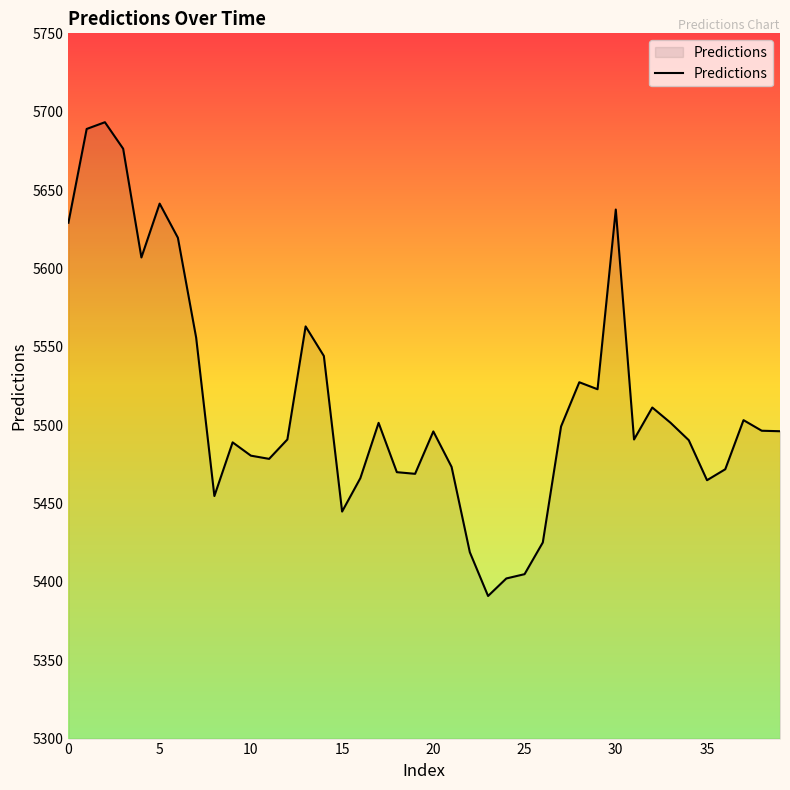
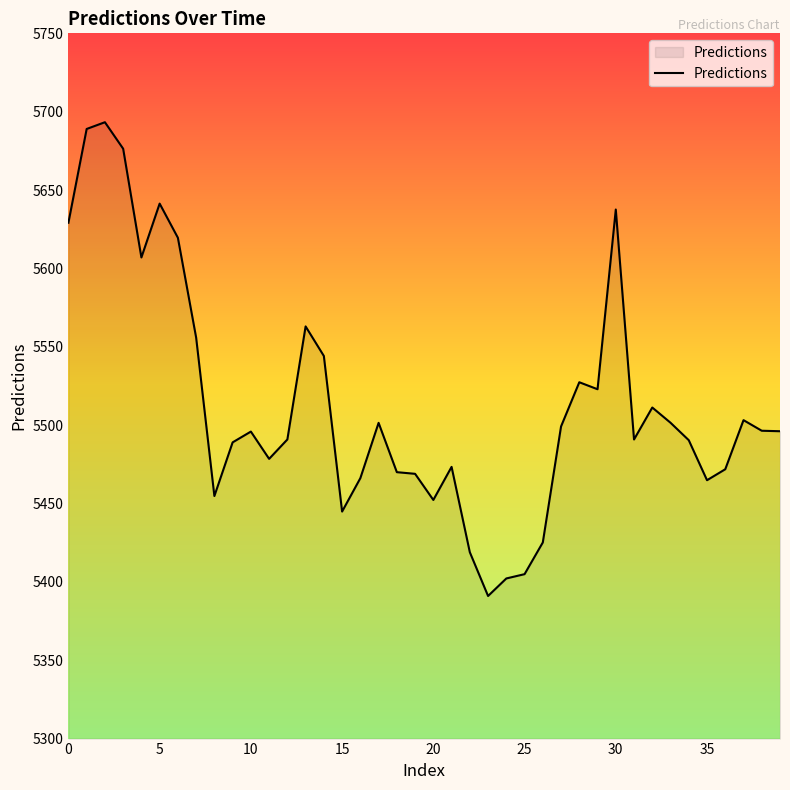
10: 5481 -> 5496
20: 5496 -> 5452
